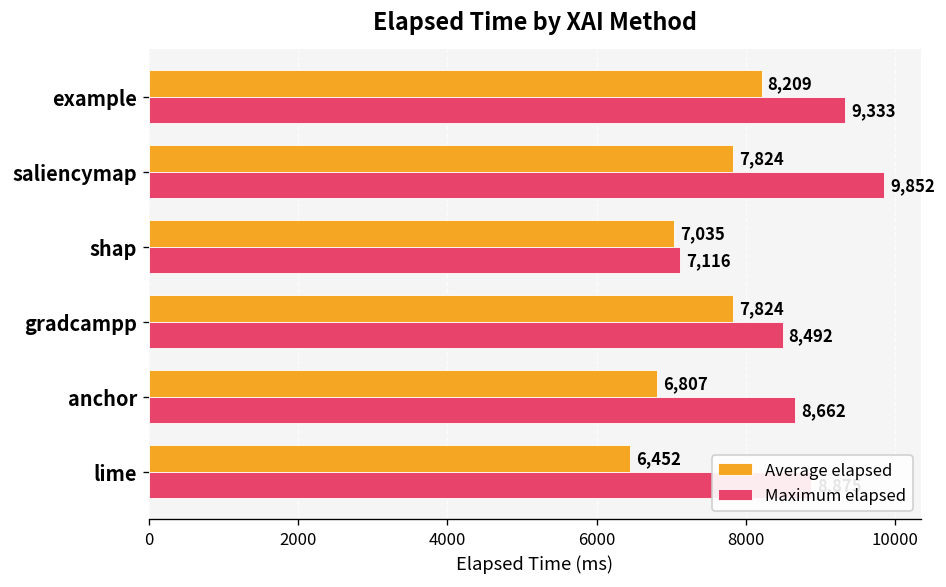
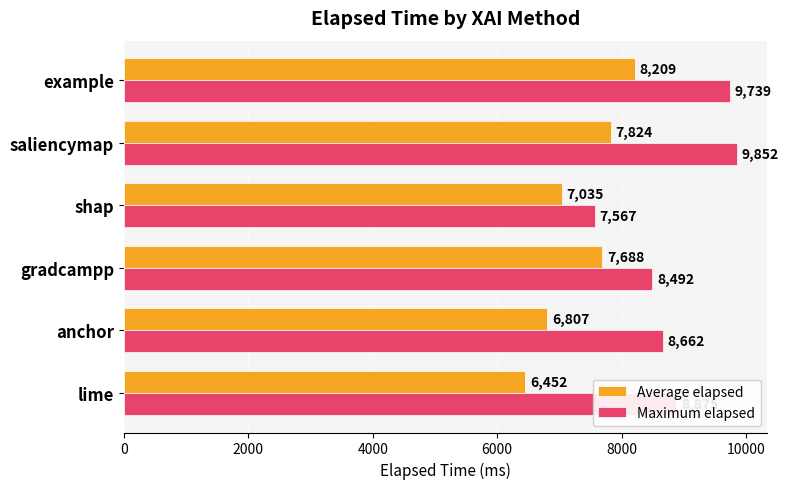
Maximum elapsed, example: 9,333 -> 9,739
Maximum elapsed, shap: 7,116 -> 7,567
Average elapsed, gradcampp: 7,824 -> 7,688
